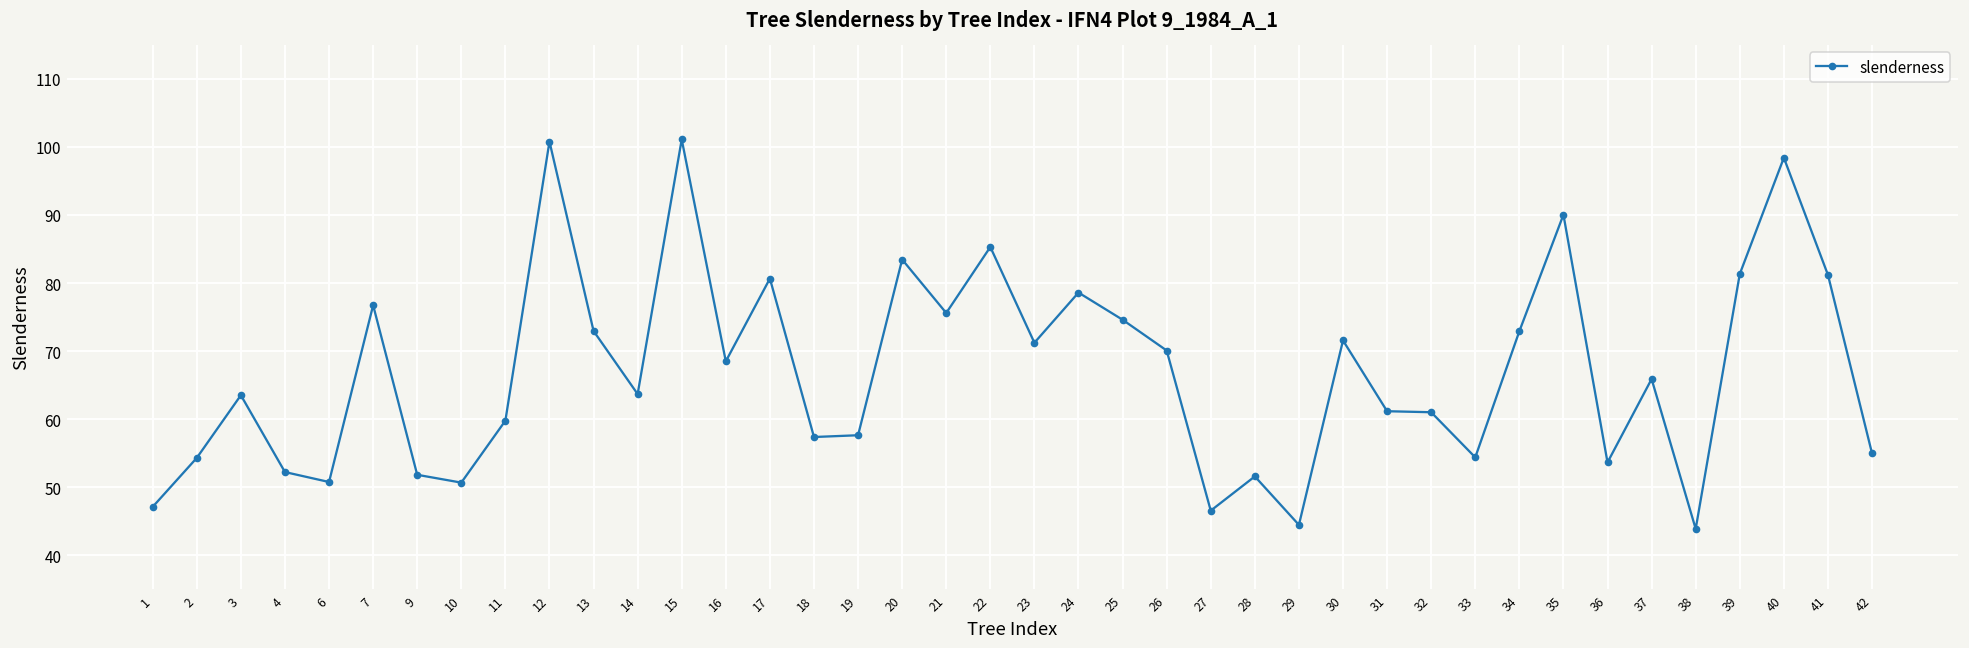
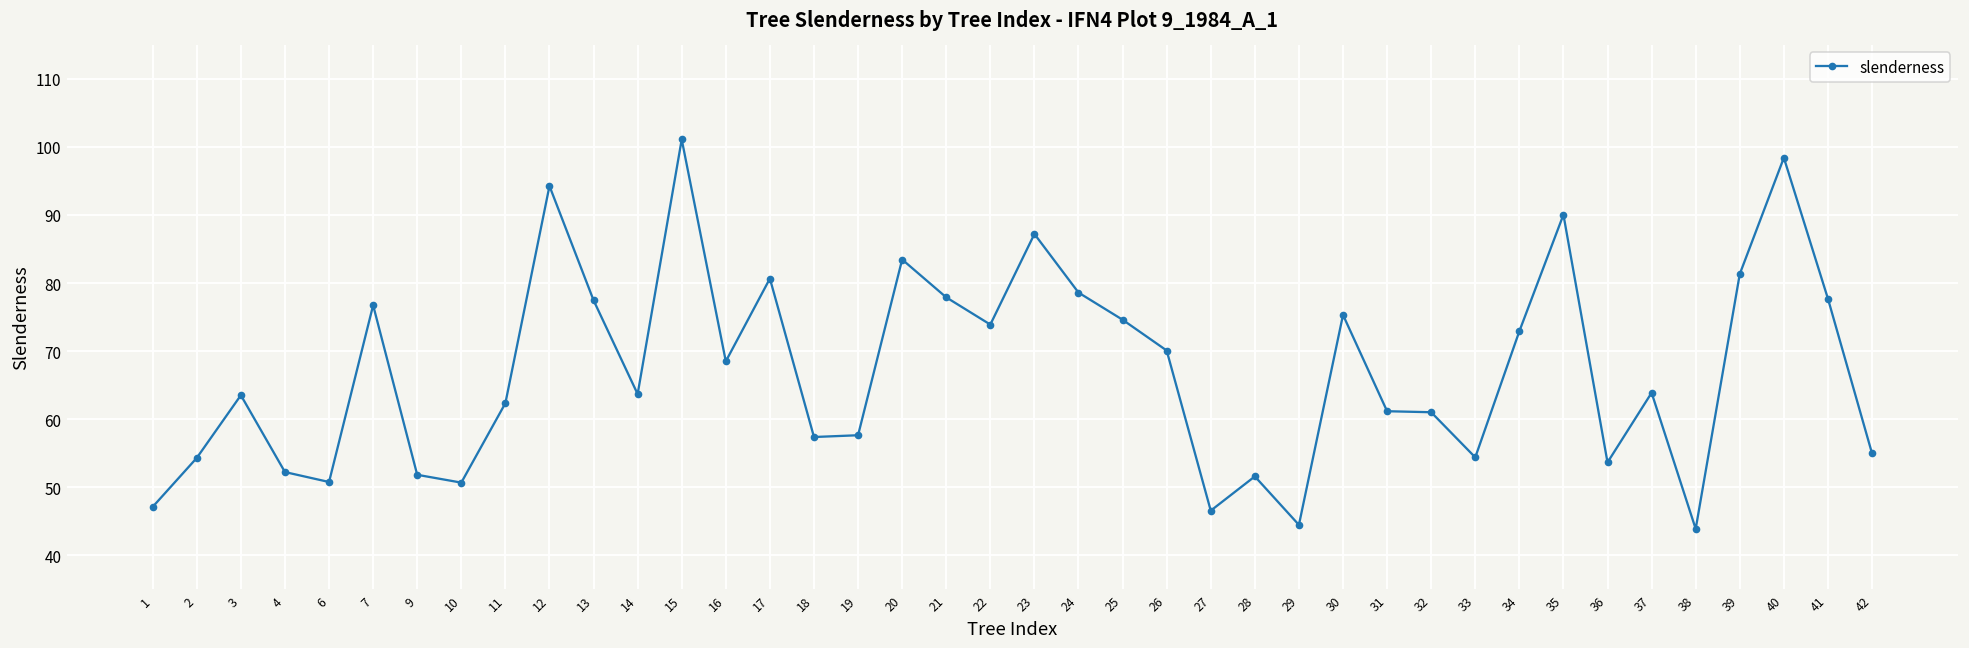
11: 60 -> 62
12: 101 -> 94
13: 73 -> 77
21: 76 -> 78
22: 85 -> 74
23: 71 -> 87
30: 72 -> 75
37: 66 -> 64
41: 81 -> 78
